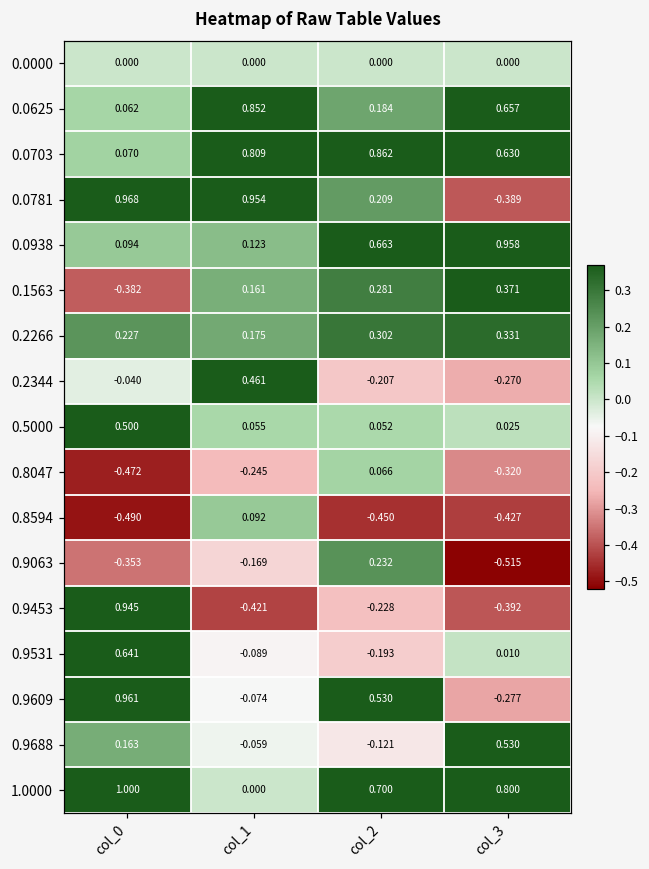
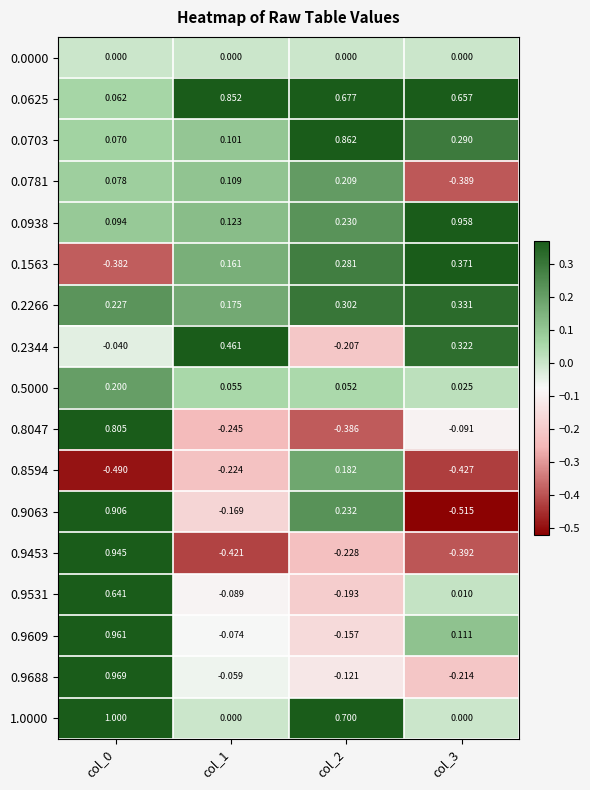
0.0625, col_2: 0.184 -> 0.677
0.0703, col_1: 0.809 -> 0.101
0.0703, col_3: 0.630 -> 0.290
0.0781, col_0: 0.968 -> 0.078
0.0781, col_1: 0.954 -> 0.109
0.0938, col_2: 0.663 -> 0.230
0.2344, col_3: -0.270 -> 0.322
0.5000, col_0: 0.500 -> 0.200
0.8047, col_0: -0.472 -> 0.805
0.8047, col_2: 0.066 -> -0.386
0.8047, col_3: -0.320 -> -0.091
0.8594, col_1: 0.092 -> -0.224
0.8594, col_2: -0.450 -> 0.182
0.9063, col_0: -0.353 -> 0.906
0.9609, col_2: 0.530 -> -0.157
0.9609, col_3: -0.277 -> 0.111
0.9688, col_0: 0.163 -> 0.969
0.9688, col_3: 0.530 -> -0.214
1.0000, col_3: 0.800 -> 0.000
